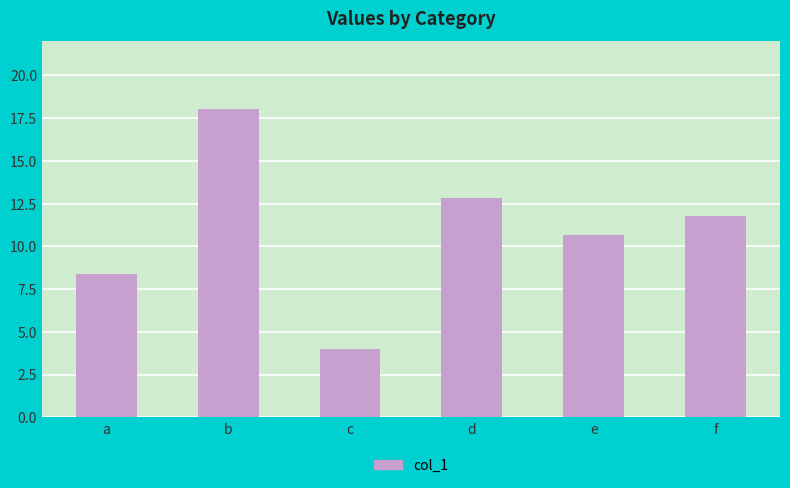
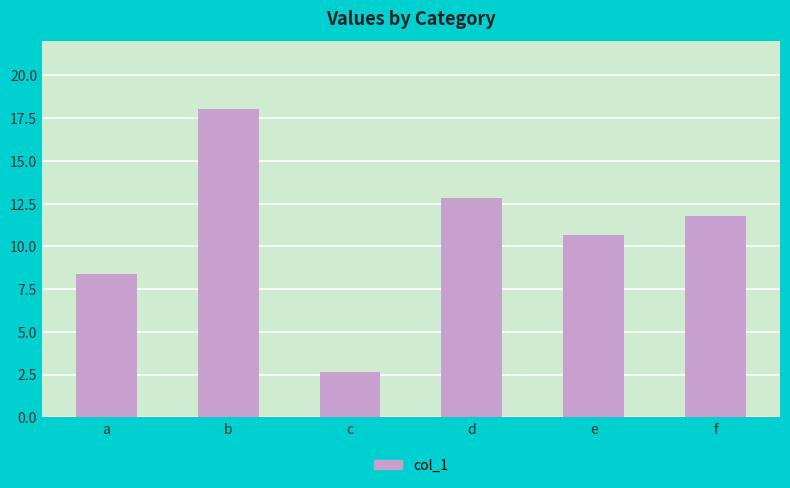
c: 4.0 -> 2.7
